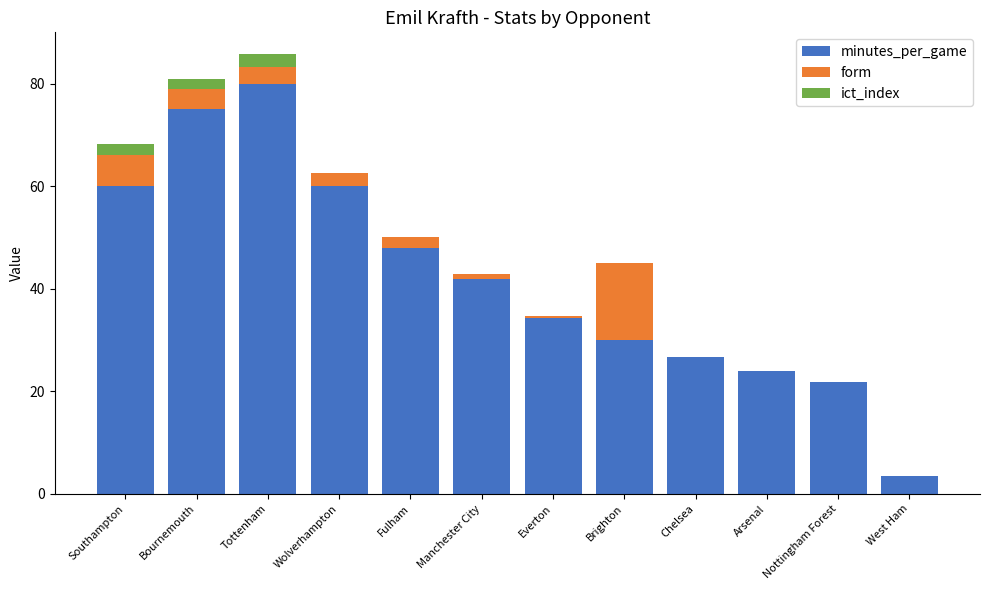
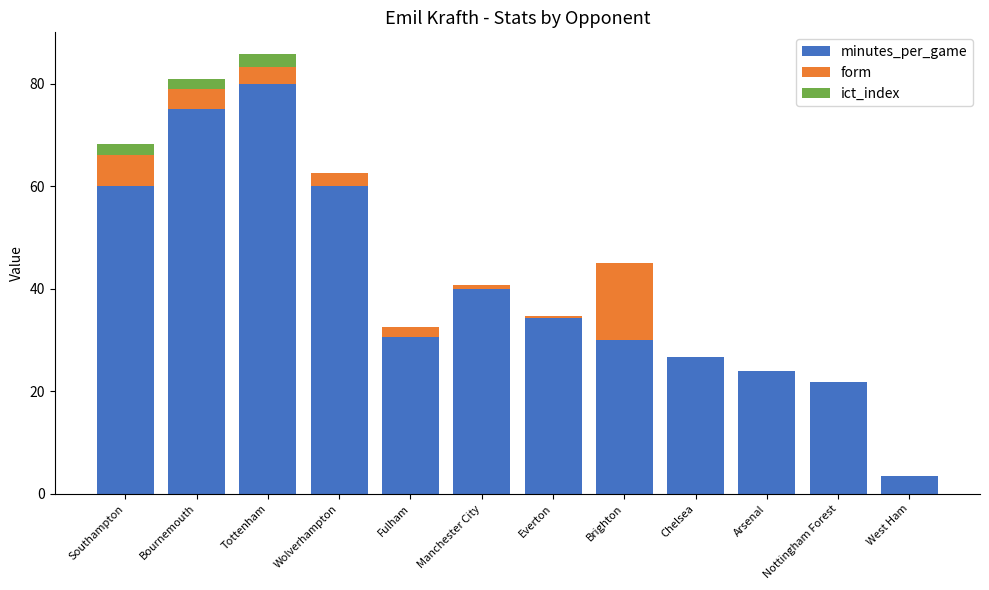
minutes_per_game, Fulham: 48 -> 31
minutes_per_game, Manchester City: 42 -> 40
